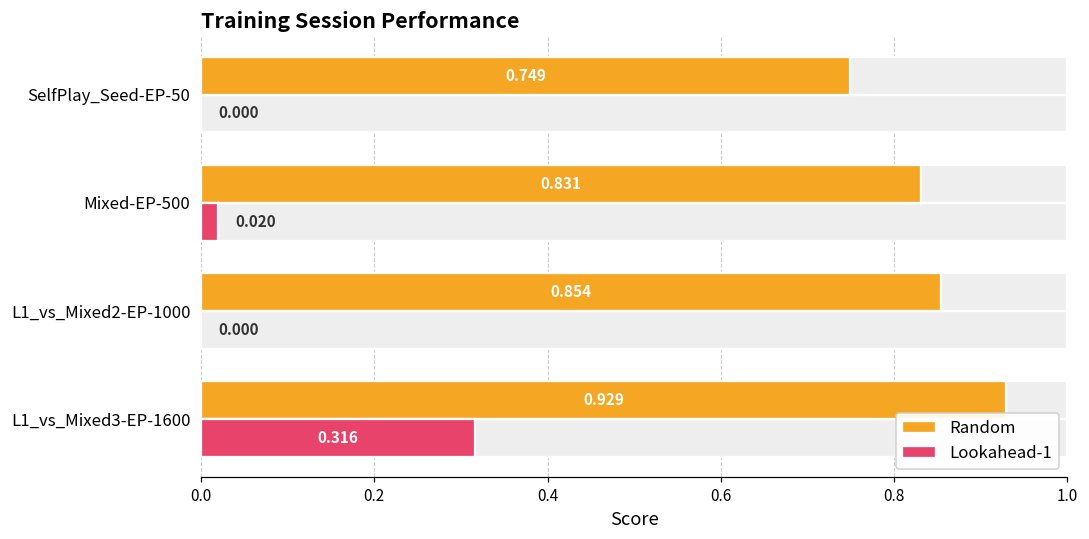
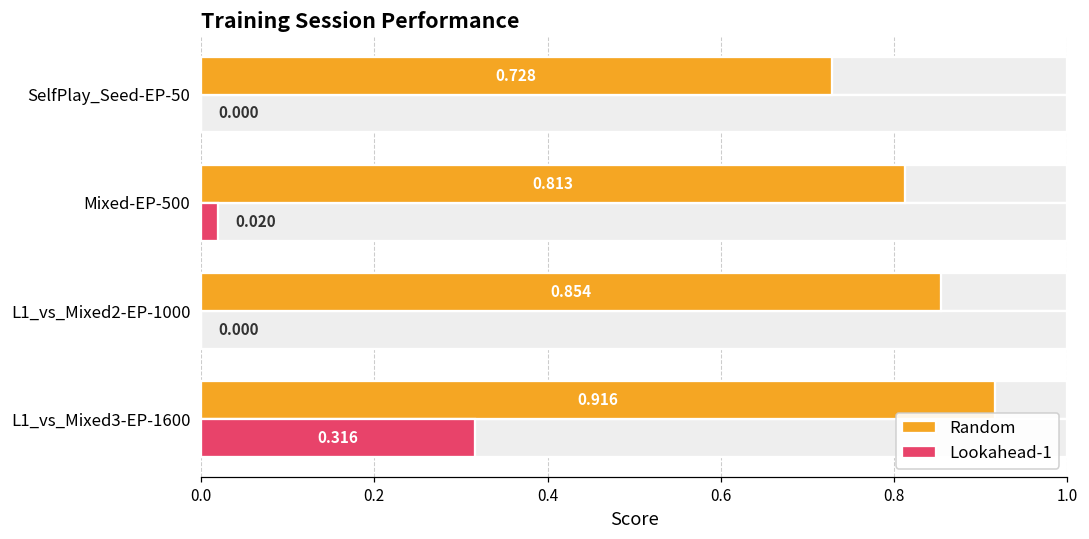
Random, SelfPlay_Seed-EP-50: 0.749 -> 0.728
Random, Mixed-EP-500: 0.831 -> 0.813
Random, L1_vs_Mixed3-EP-1600: 0.929 -> 0.916
